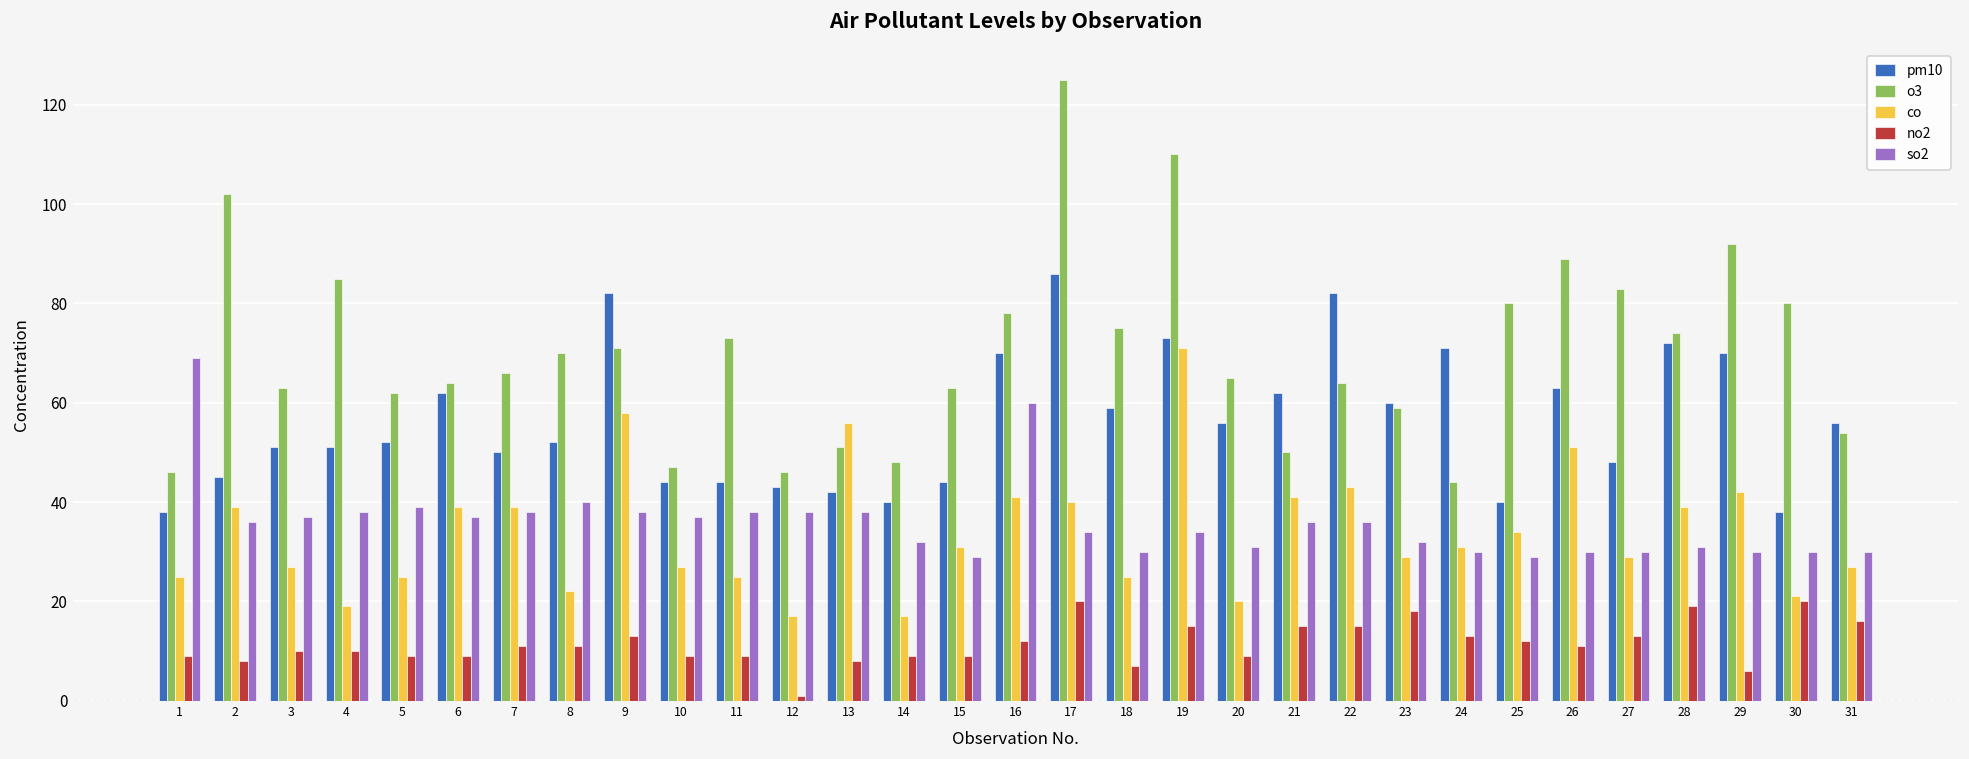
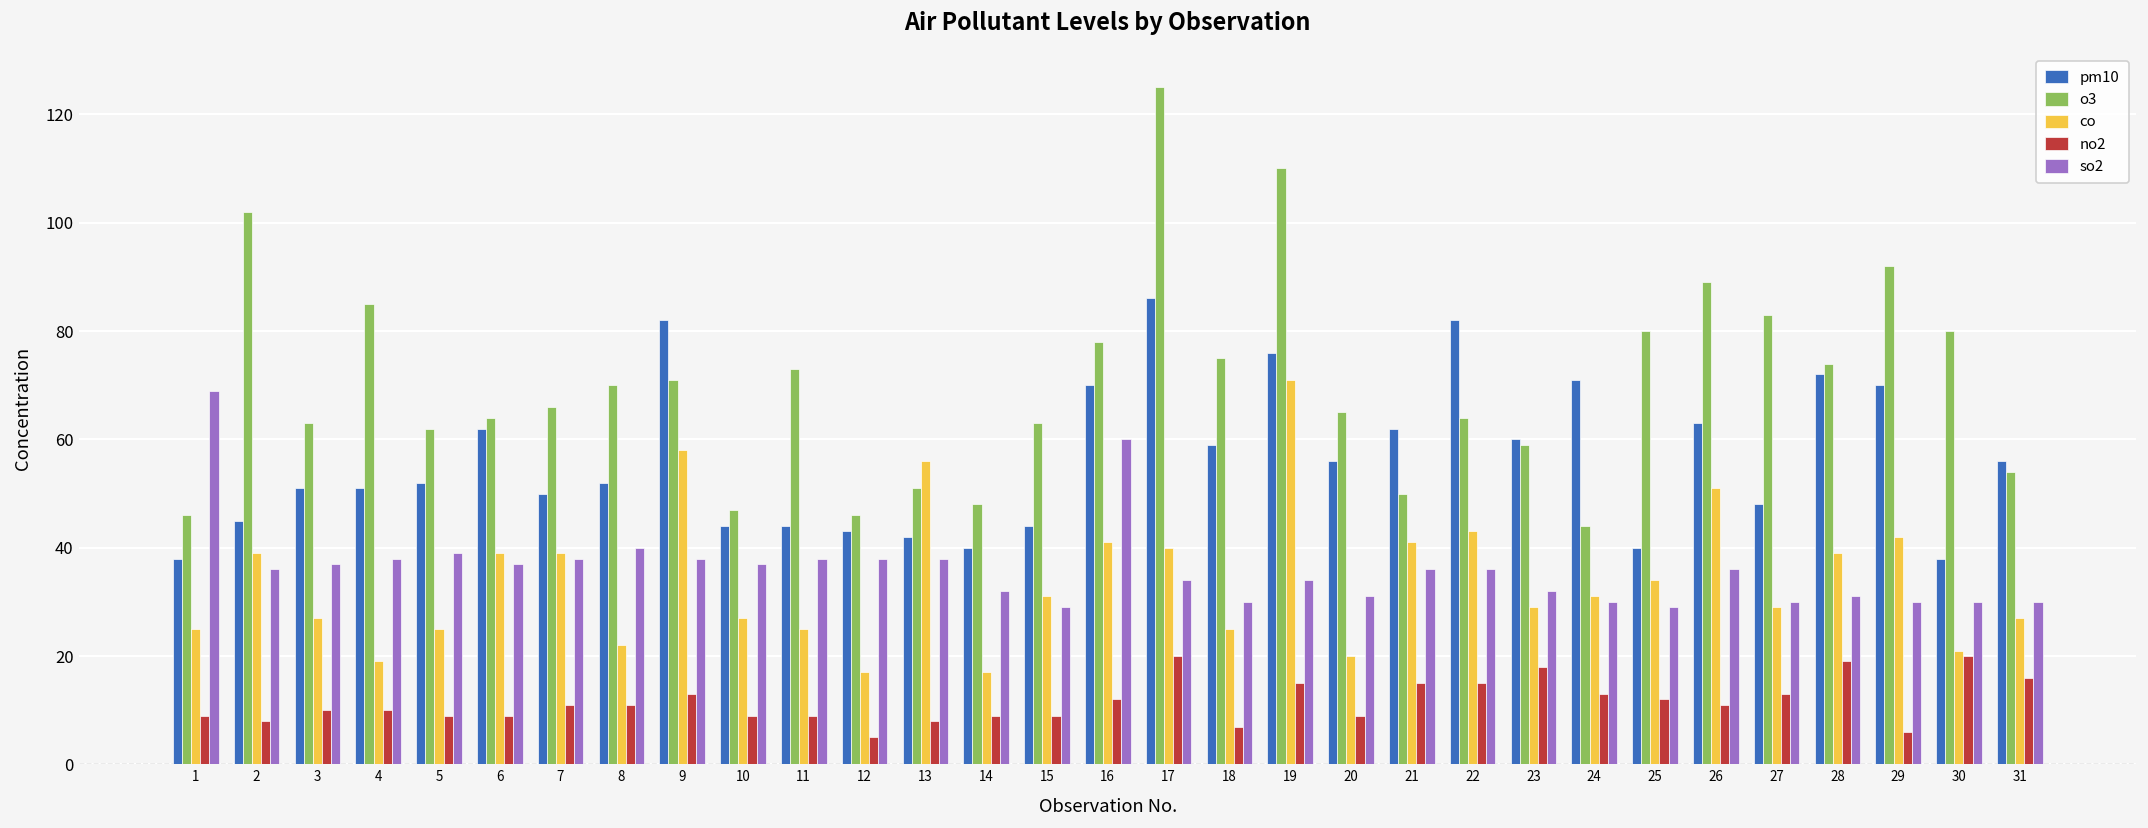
no2, 12: 1 -> 5
pm10, 19: 73 -> 76
so2, 26: 30 -> 36
